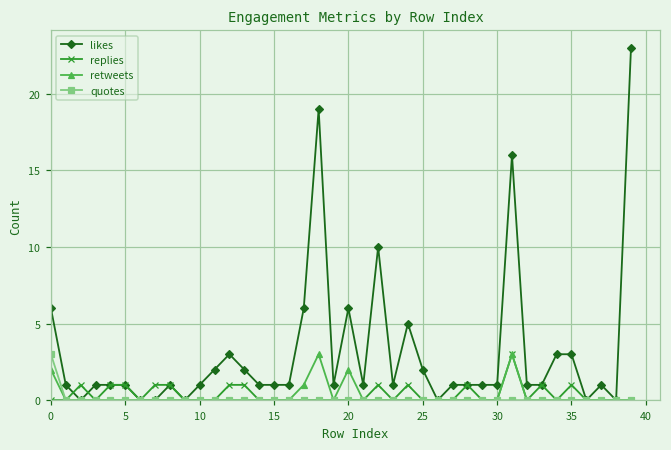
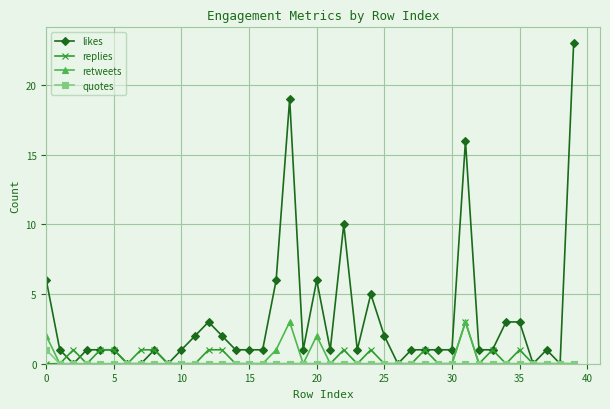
quotes, 0: 3 -> 1
